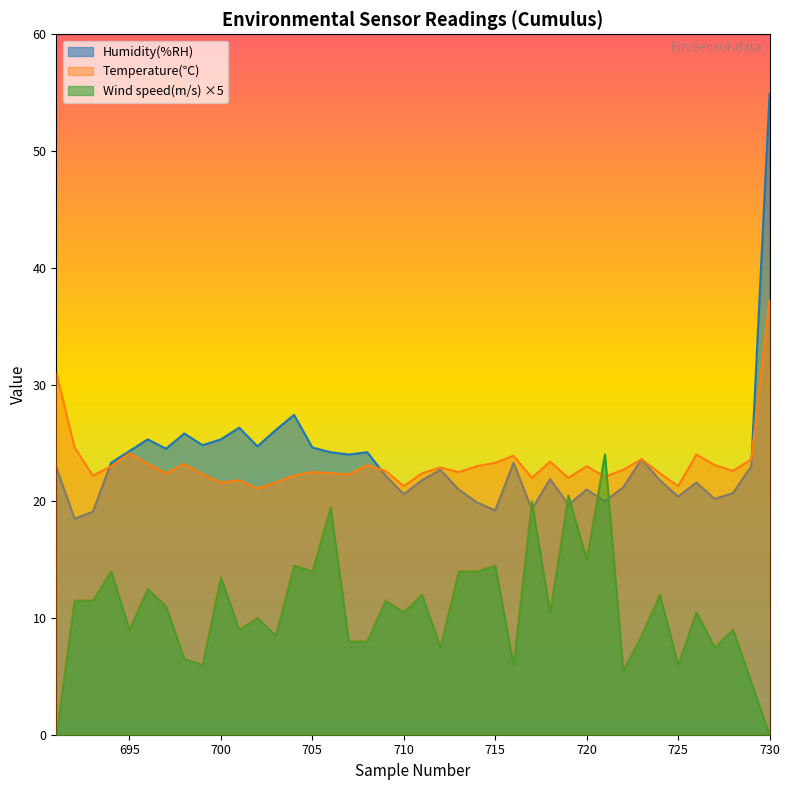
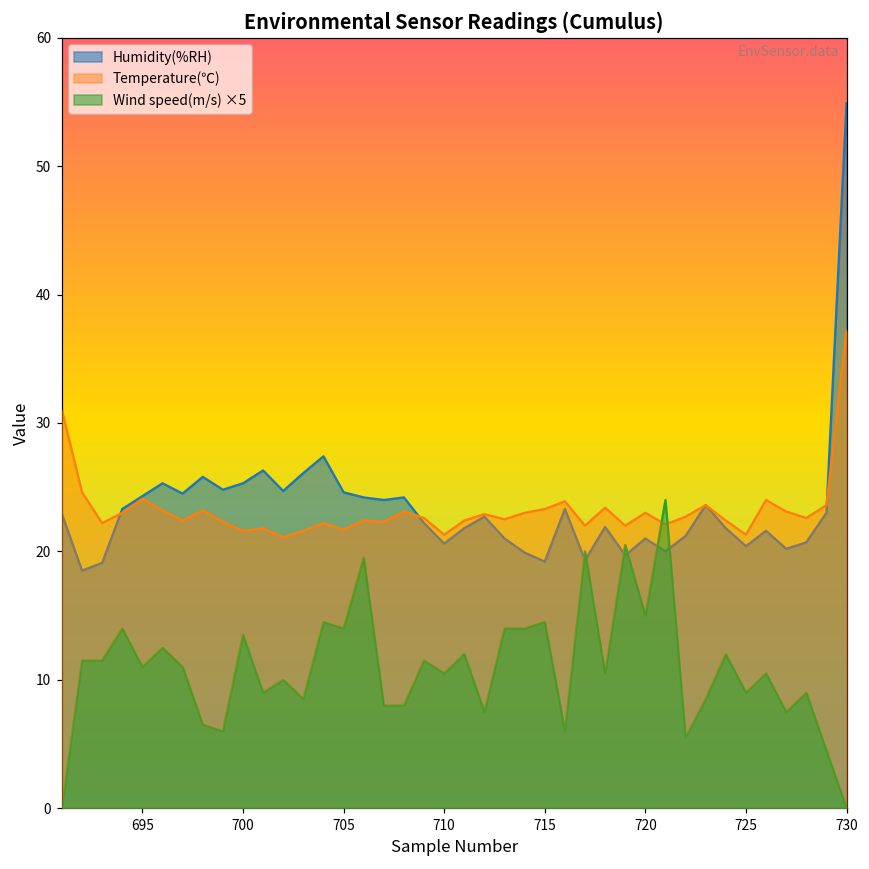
Wind speed(m/s) ×5, 695: 9.0 -> 11.0
Temperature(℃), 705: 22.5 -> 21.7
Wind speed(m/s) ×5, 725: 6.0 -> 9.0
